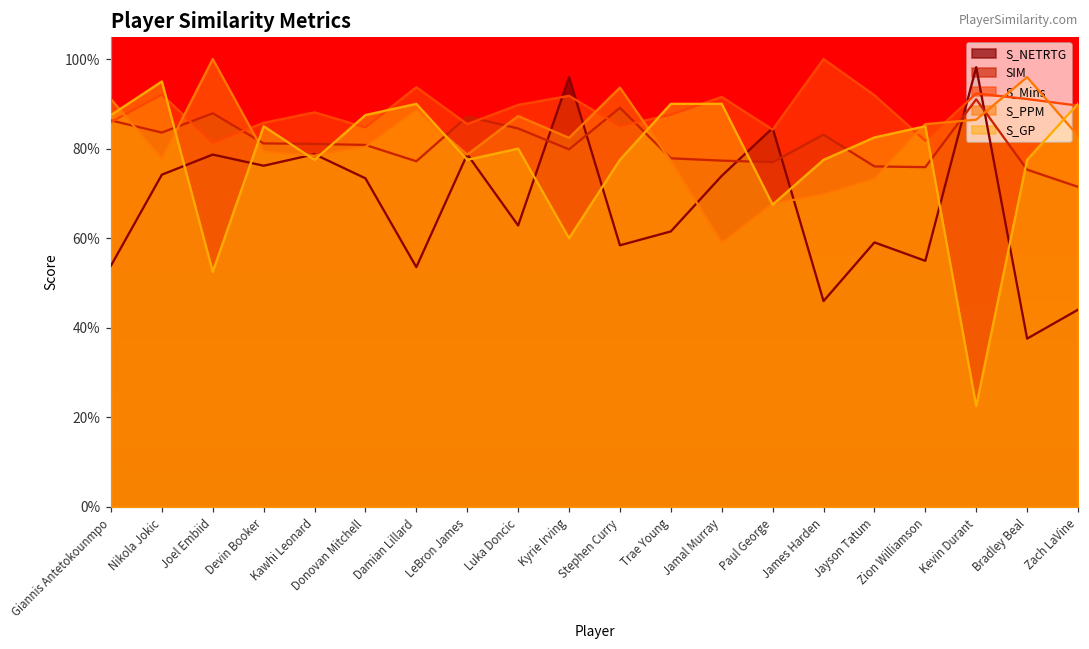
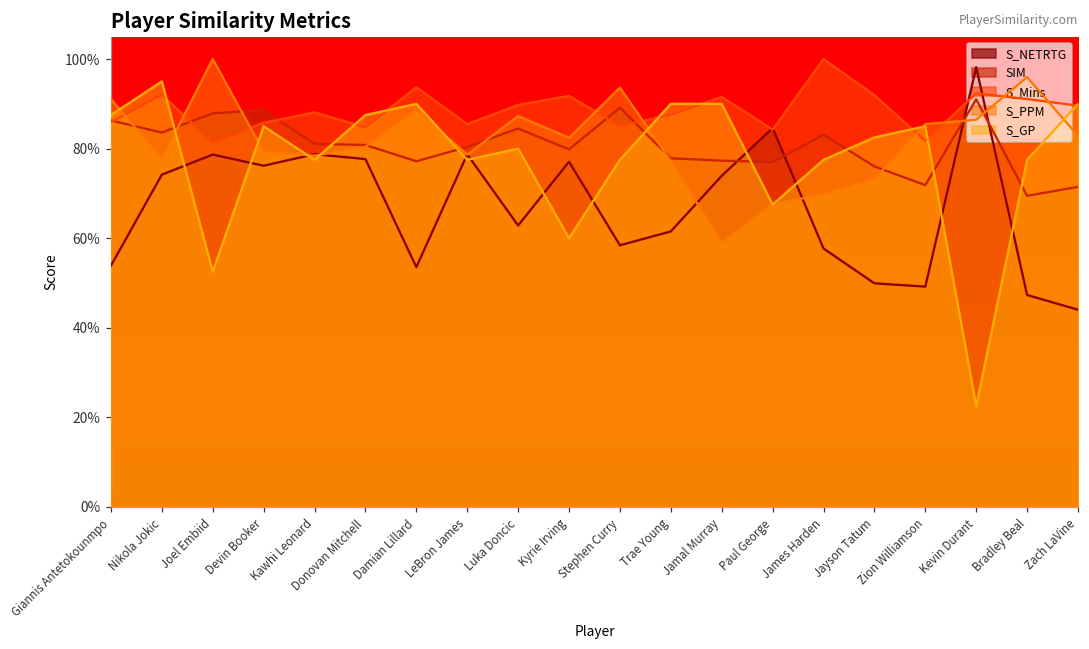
SIM, Devin Booker: 81% -> 89%
S_NETRTG, Donovan Mitchell: 73% -> 78%
SIM, LeBron James: 87% -> 80%
S_NETRTG, Kyrie Irving: 96% -> 77%
S_NETRTG, James Harden: 46% -> 58%
S_NETRTG, Jayson Tatum: 59% -> 50%
S_NETRTG, Zion Williamson: 55% -> 49%
SIM, Zion Williamson: 76% -> 72%
S_NETRTG, Bradley Beal: 38% -> 47%
SIM, Bradley Beal: 75% -> 69%
